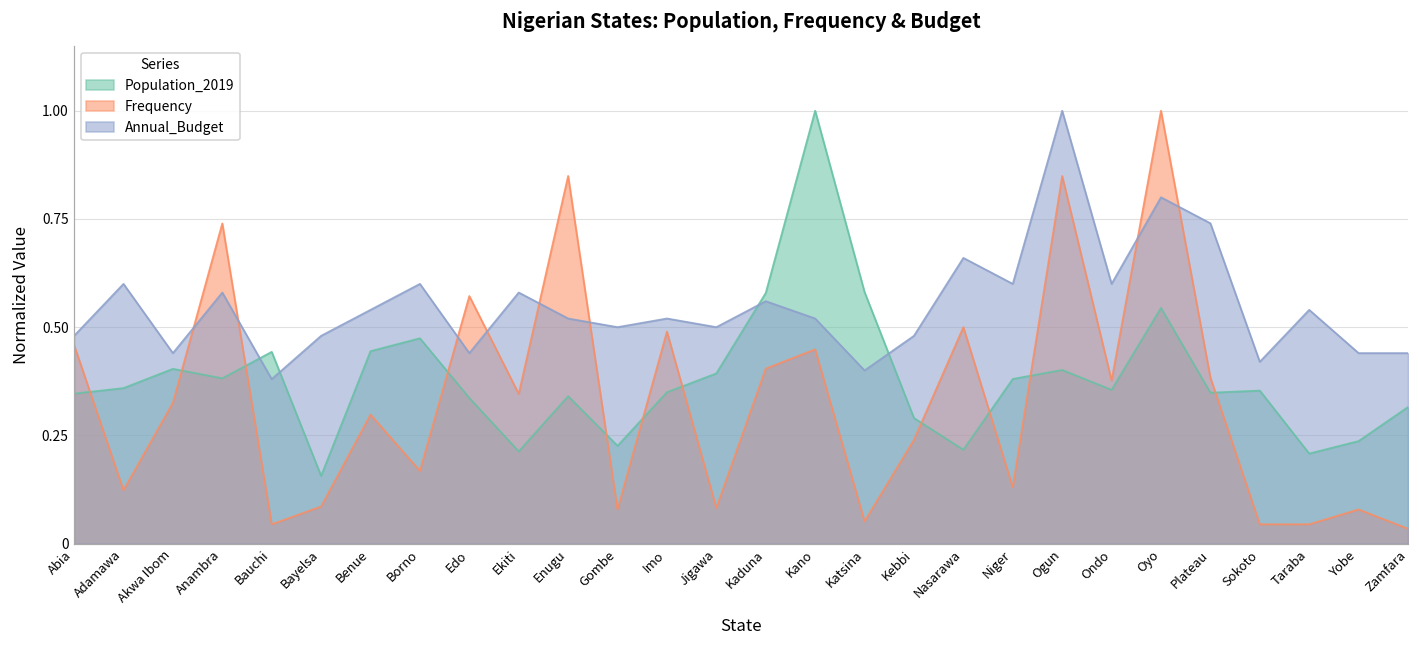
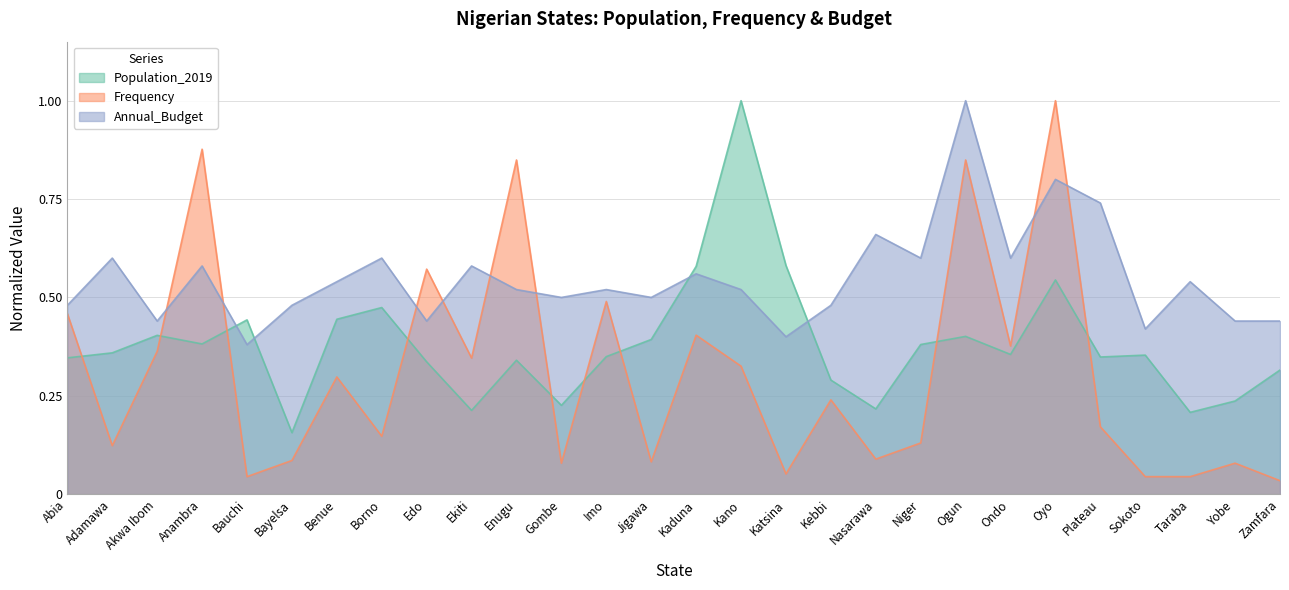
Frequency, Akwa Ibom: 0.33 -> 0.36
Frequency, Anambra: 0.74 -> 0.88
Frequency, Borno: 0.17 -> 0.15
Frequency, Kano: 0.45 -> 0.33
Frequency, Nasarawa: 0.50 -> 0.09
Frequency, Plateau: 0.38 -> 0.17
